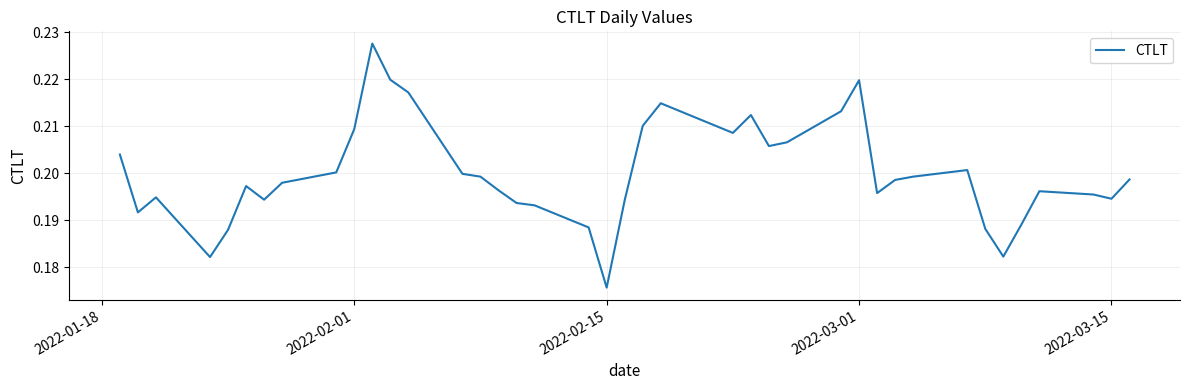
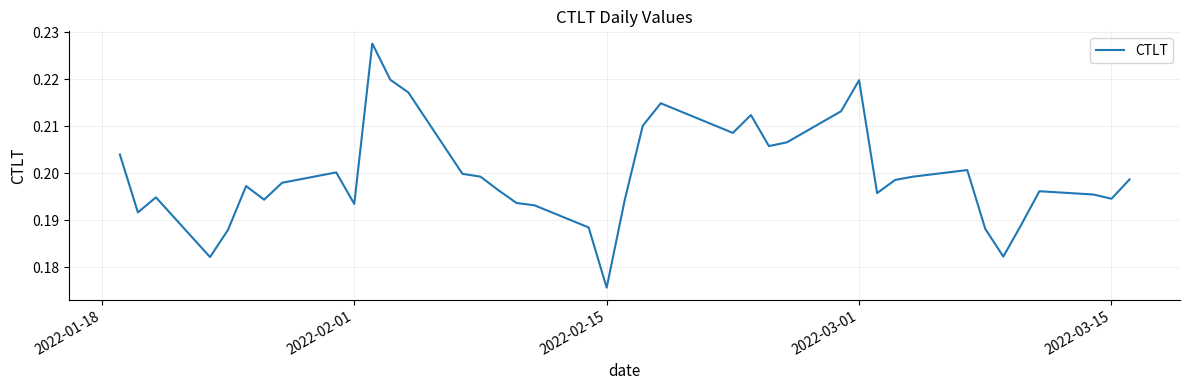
2022-02-01: 0.209 -> 0.194
